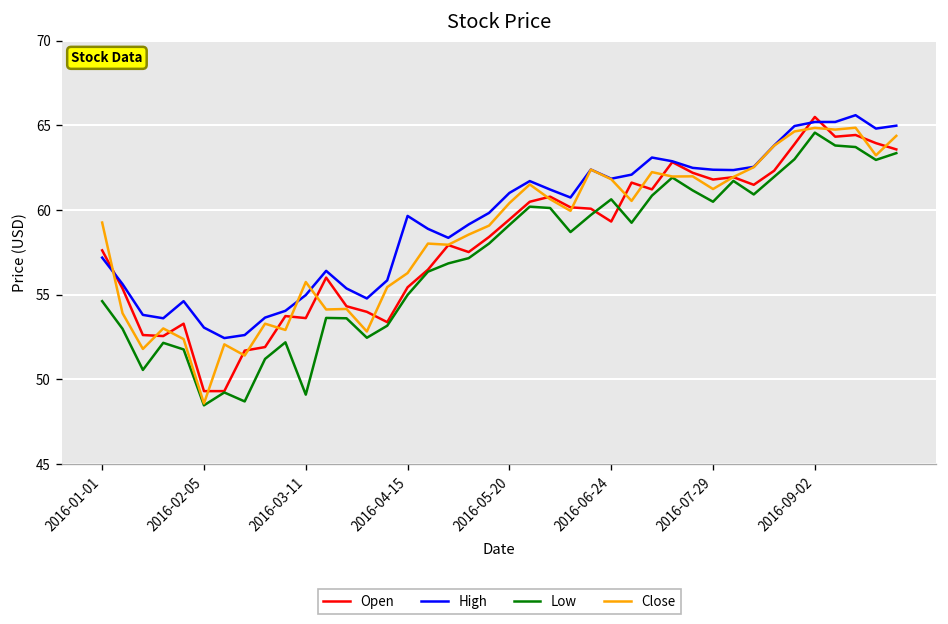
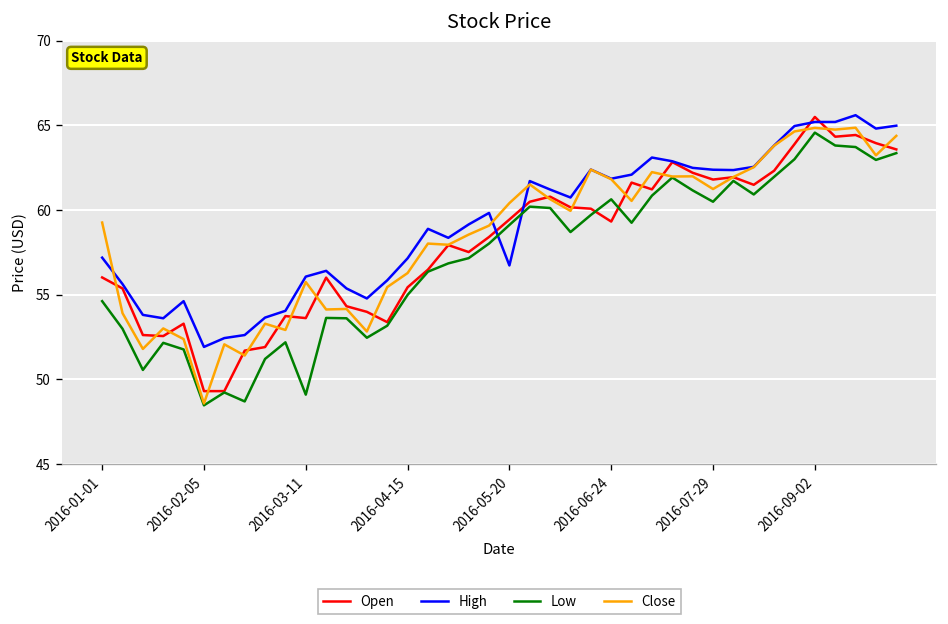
Open, 2016-01-01: 57.6 -> 56.0
High, 2016-02-05: 53.1 -> 51.9
High, 2016-03-11: 55.0 -> 56.1
High, 2016-04-15: 59.7 -> 57.2
High, 2016-05-20: 61.0 -> 56.7
